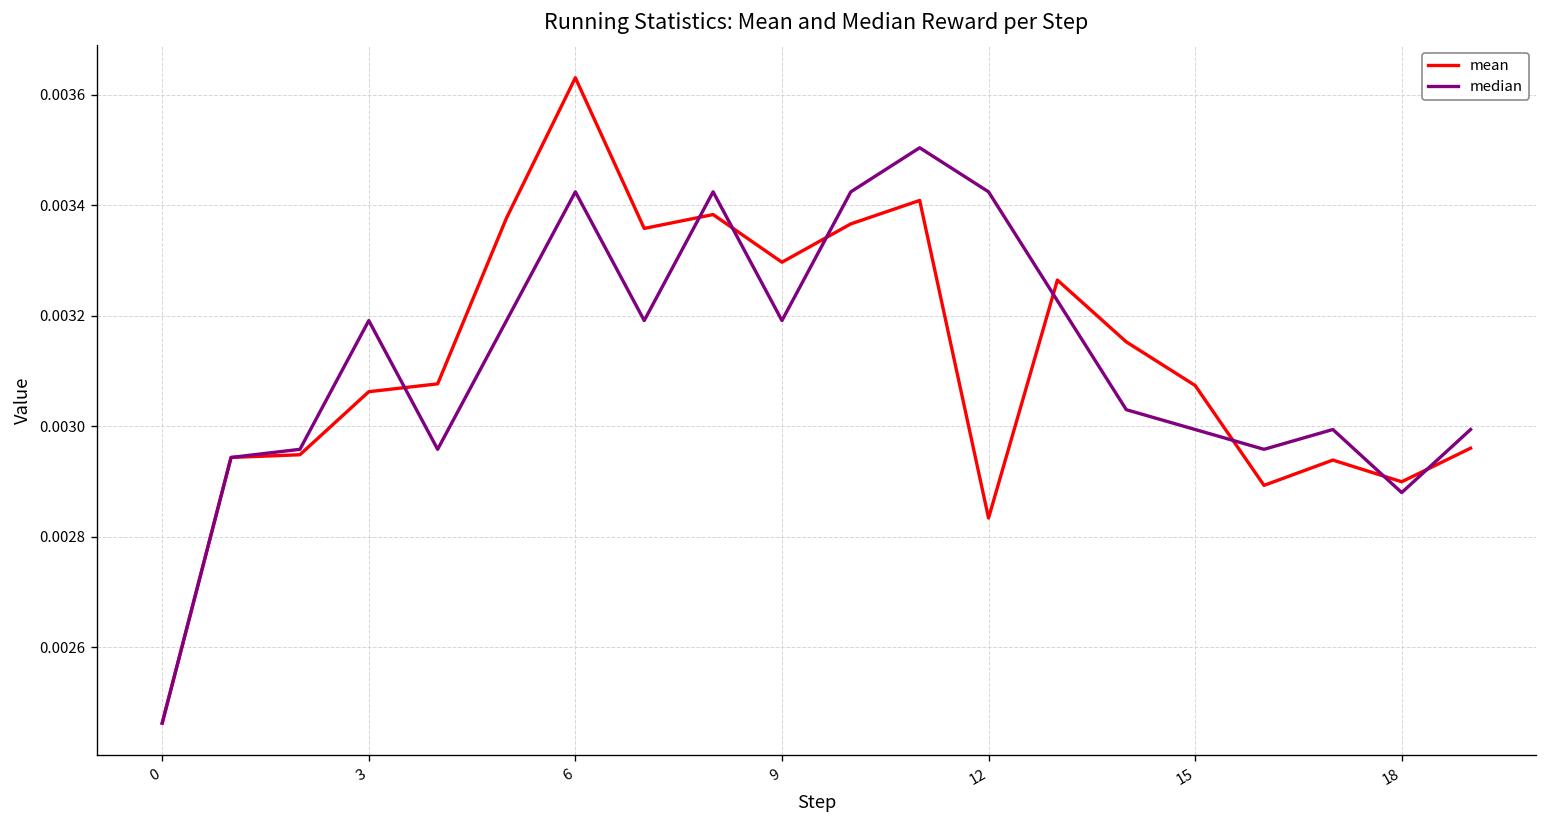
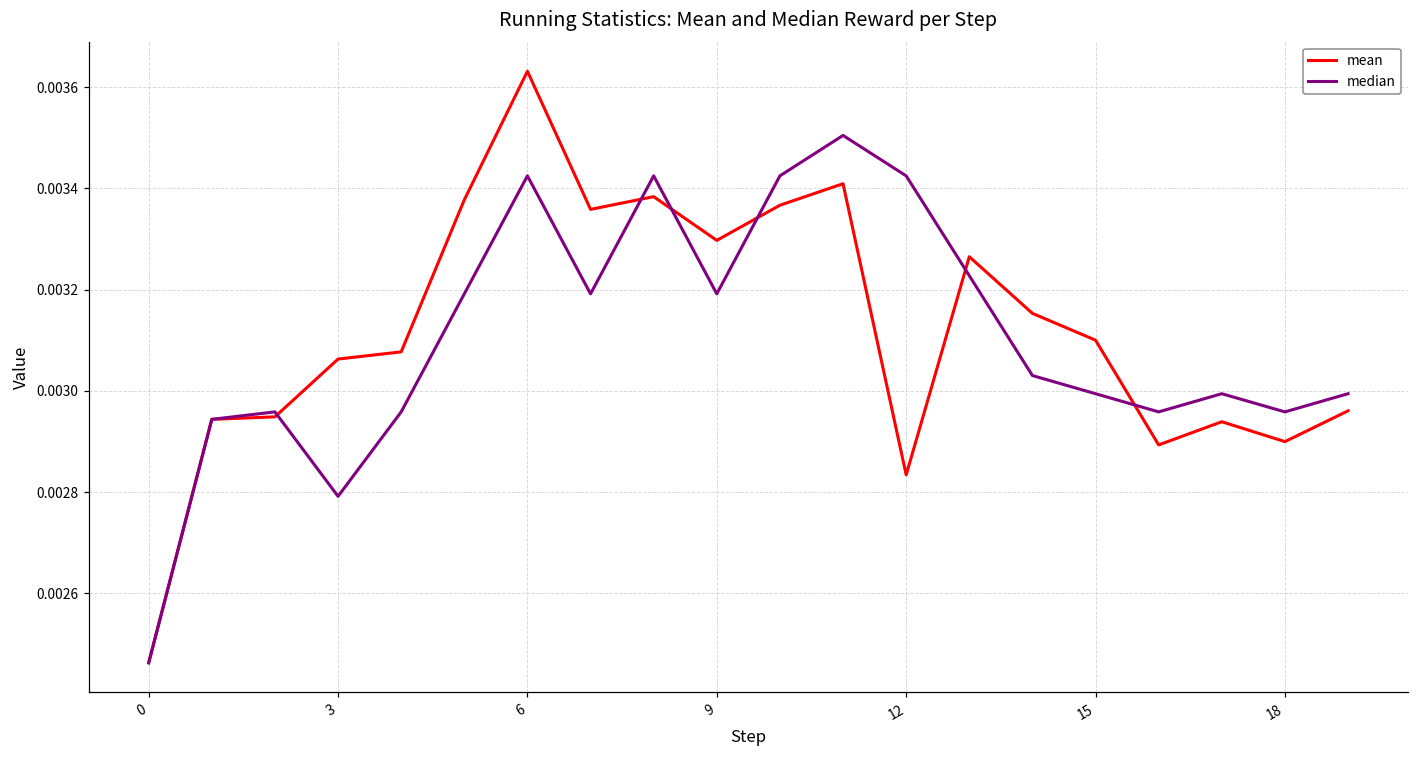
median, 3: 0.00319 -> 0.00279
mean, 15: 0.00307 -> 0.00310
median, 18: 0.00288 -> 0.00296
